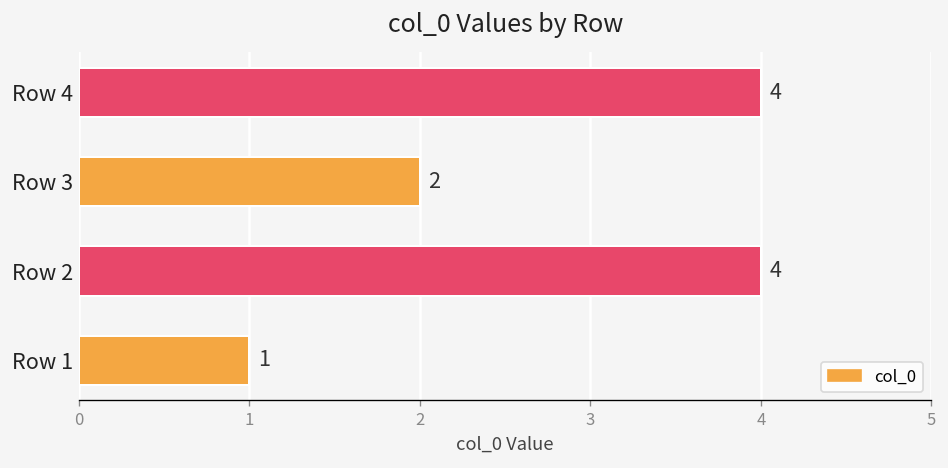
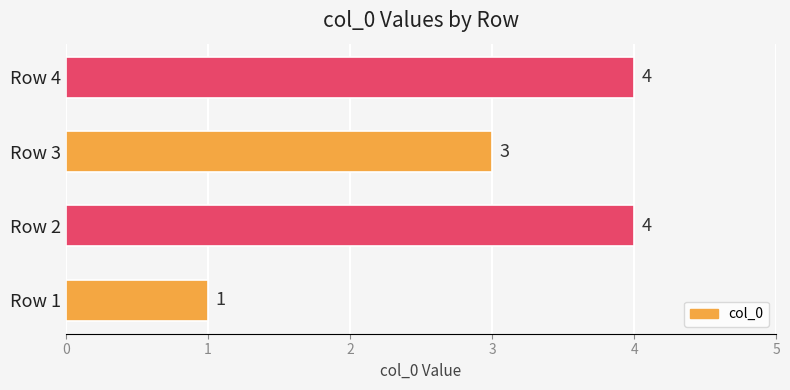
Row 3: 2 -> 3
